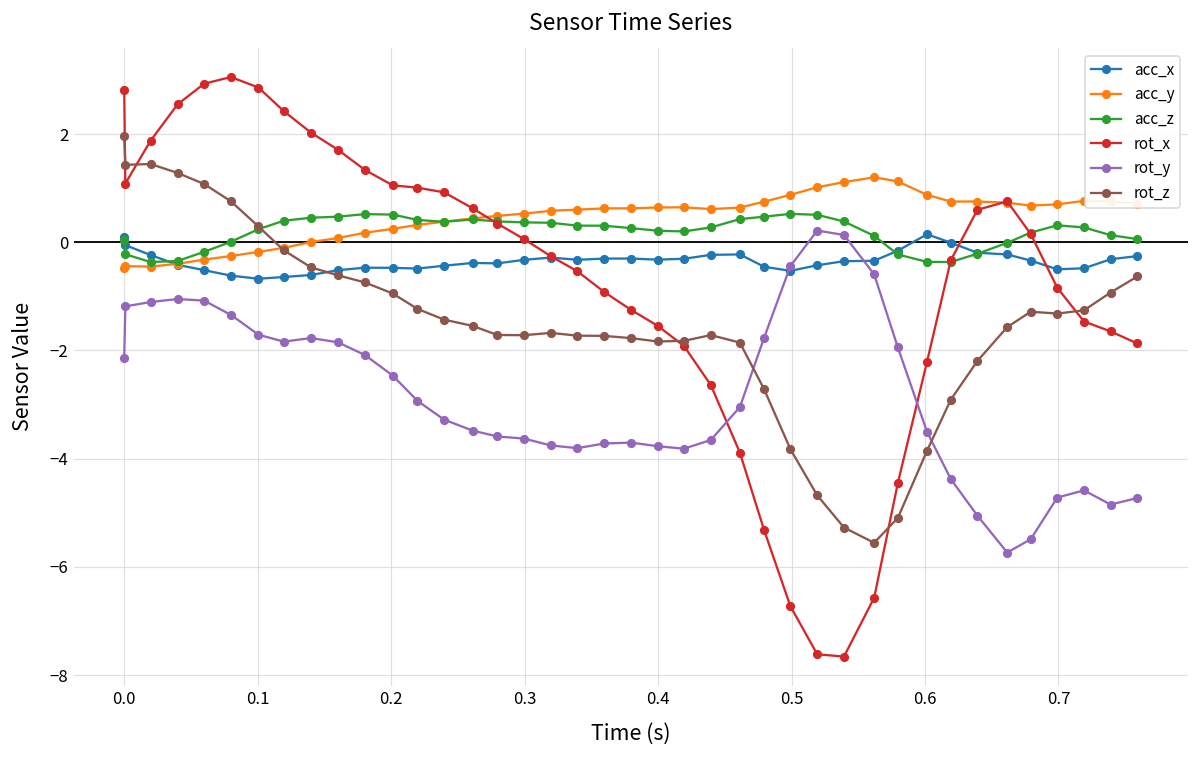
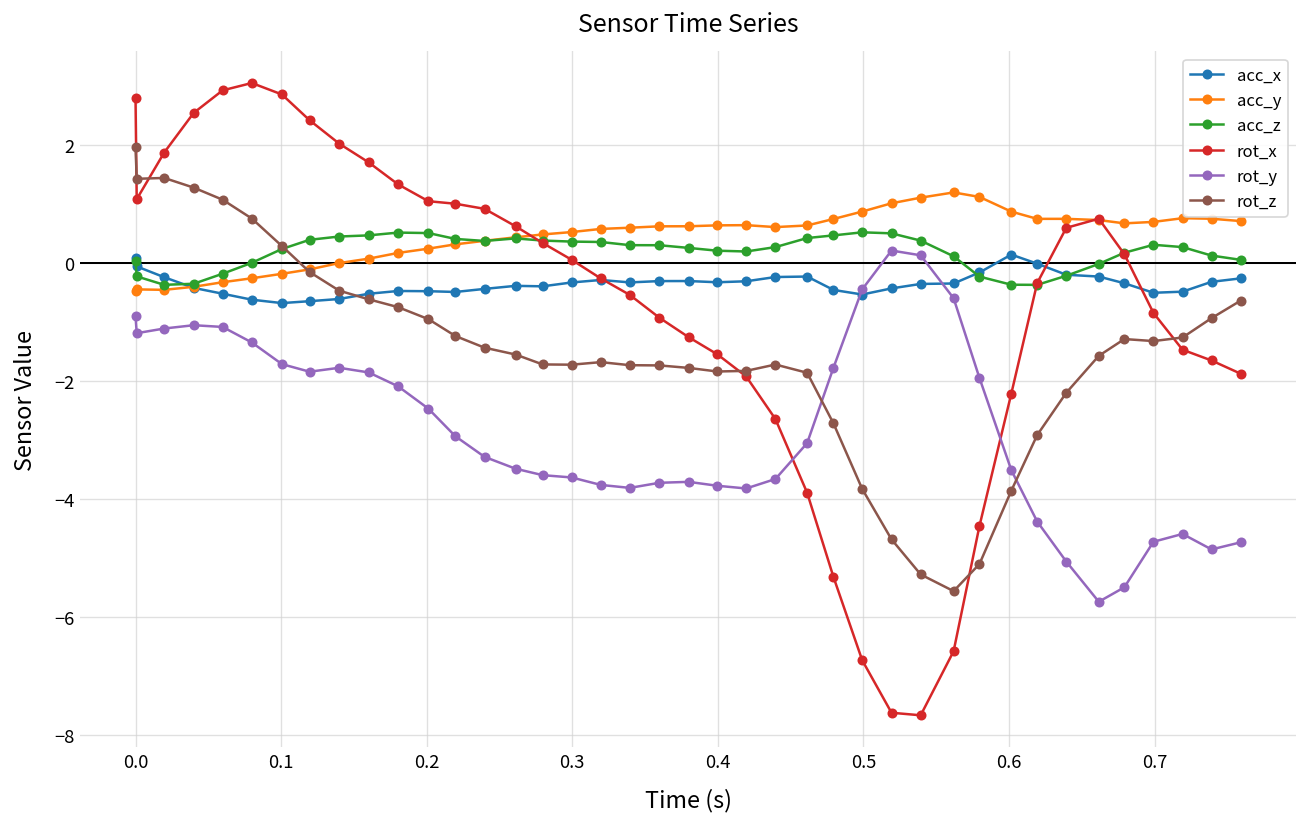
rot_y, 0.0: -2.1 -> -0.9
